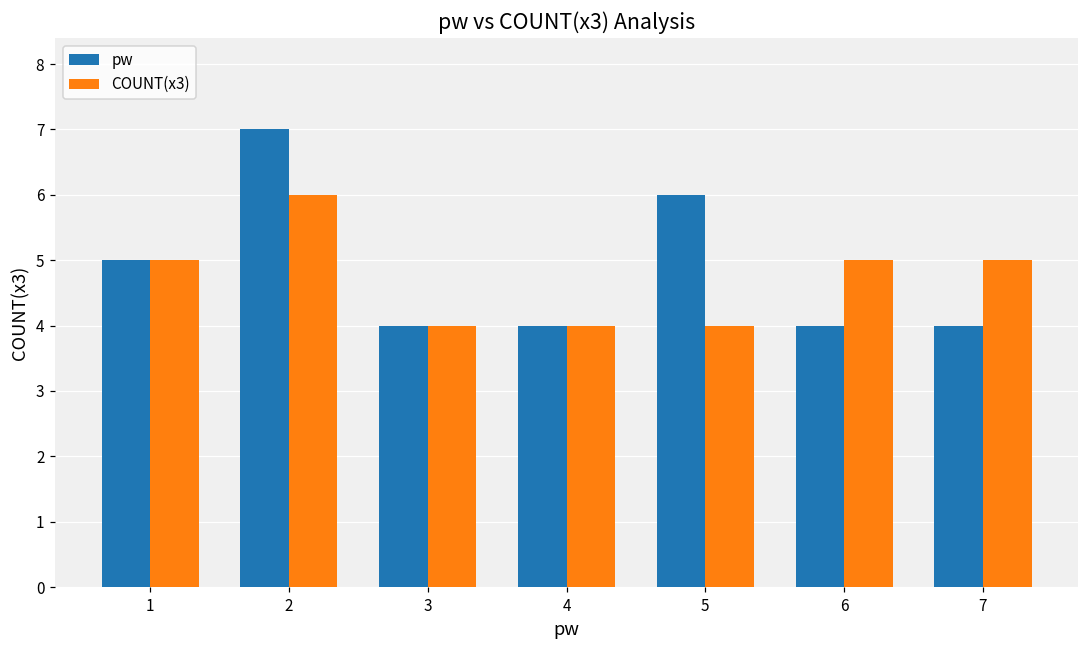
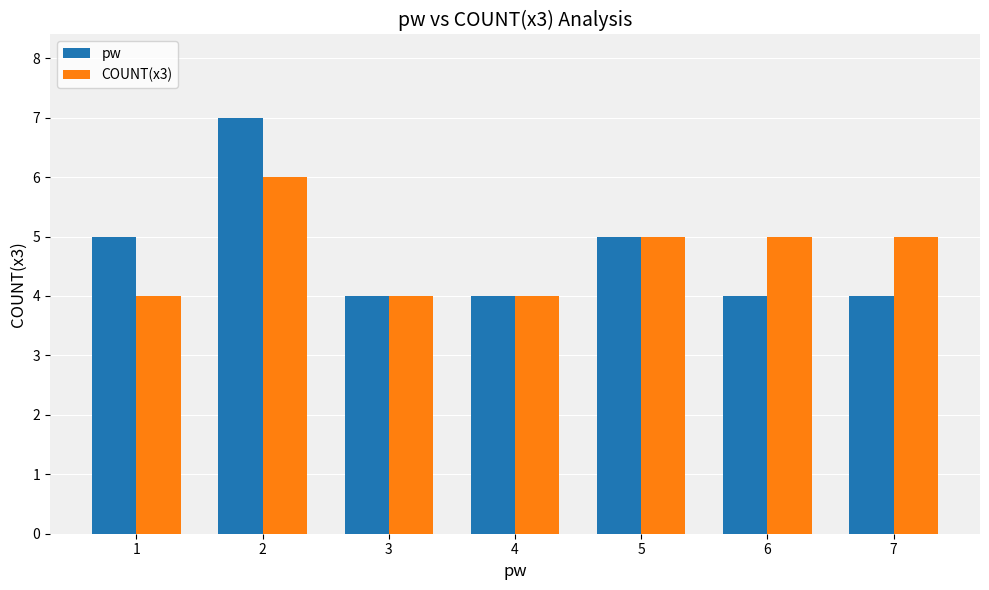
COUNT(x3), 1: 5 -> 4
pw, 5: 6 -> 5
COUNT(x3), 5: 4 -> 5
